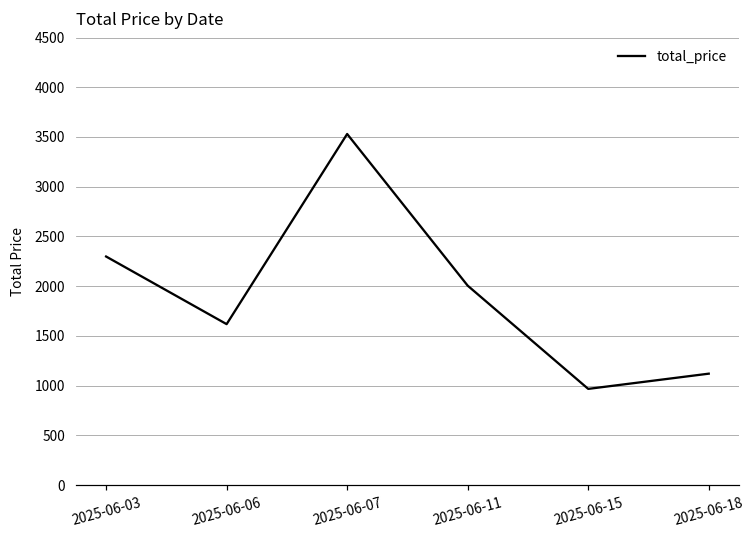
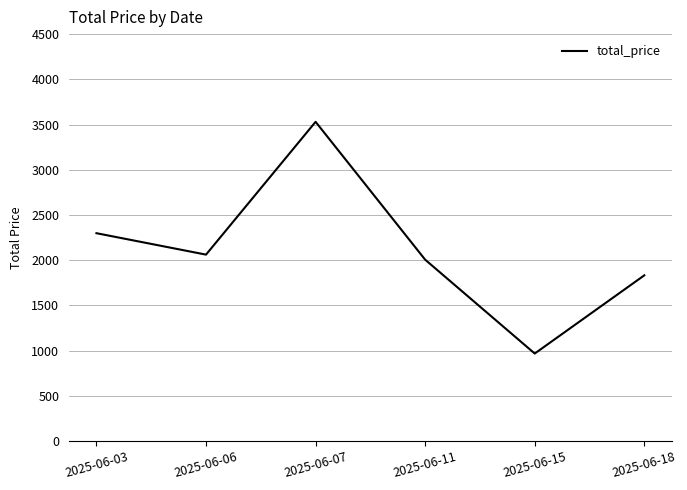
2025-06-06: 1600 -> 2100
2025-06-18: 1100 -> 1800
